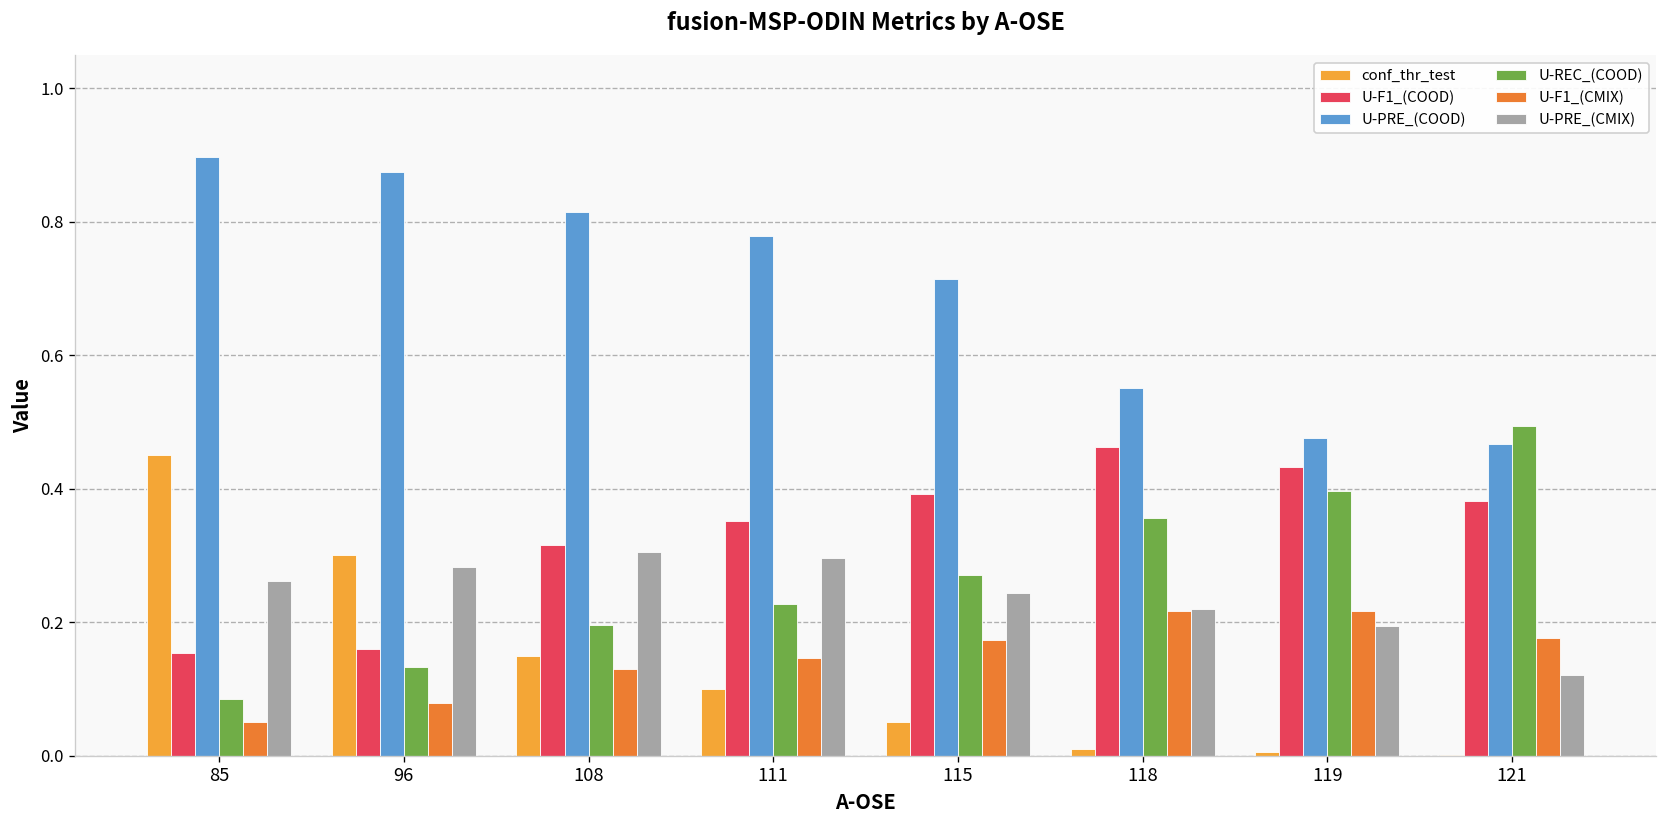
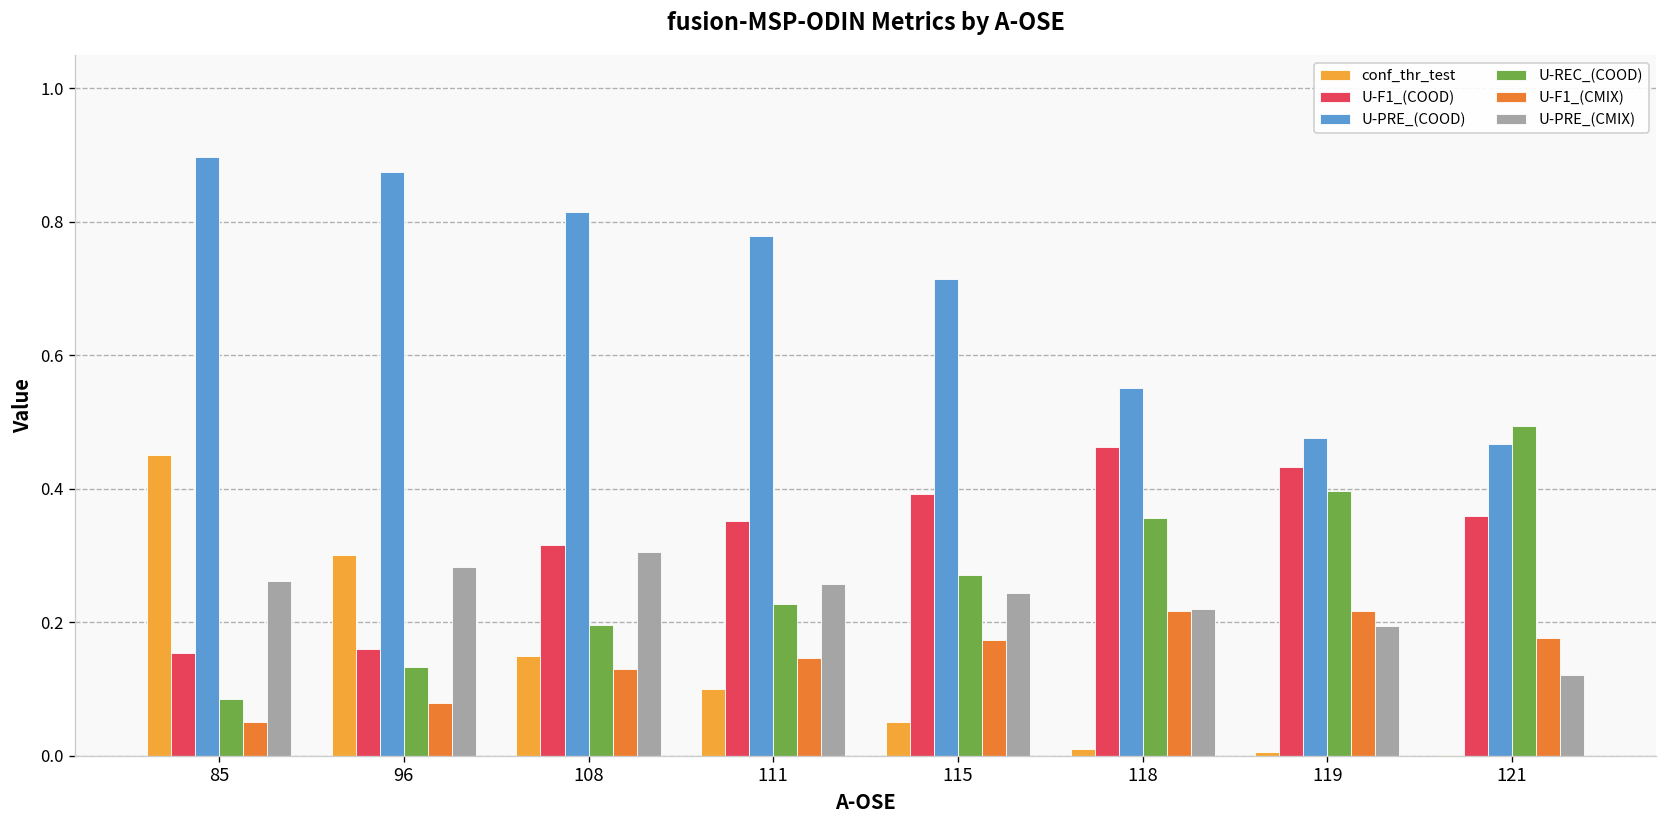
U-PRE_(CMIX), 111: 0.30 -> 0.26
U-F1_(COOD), 121: 0.38 -> 0.36
